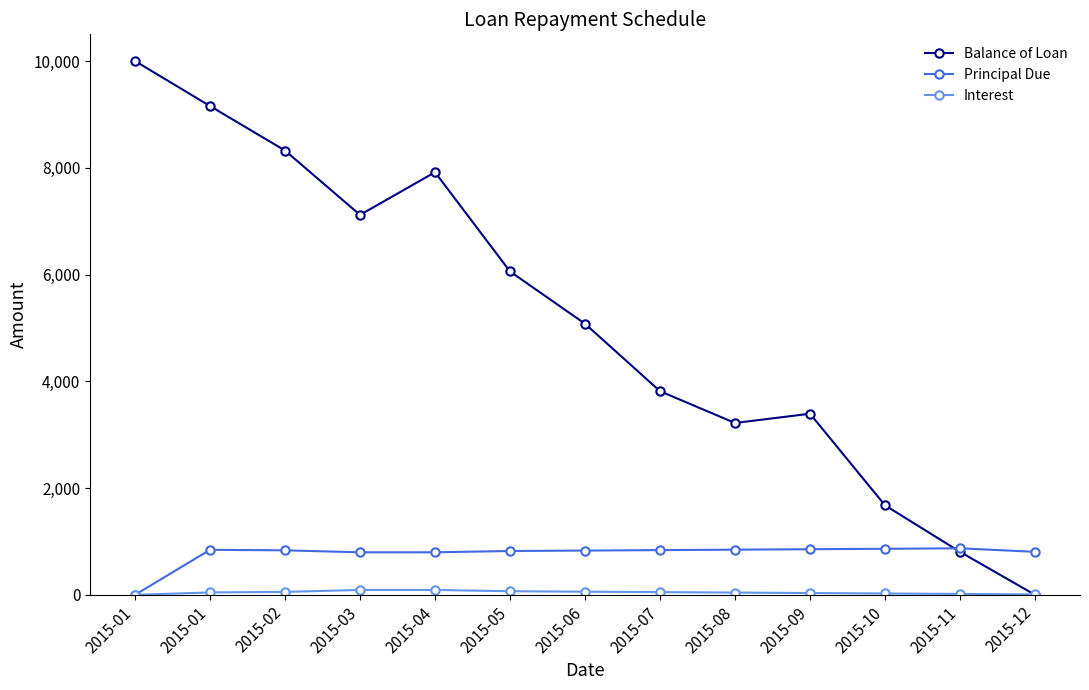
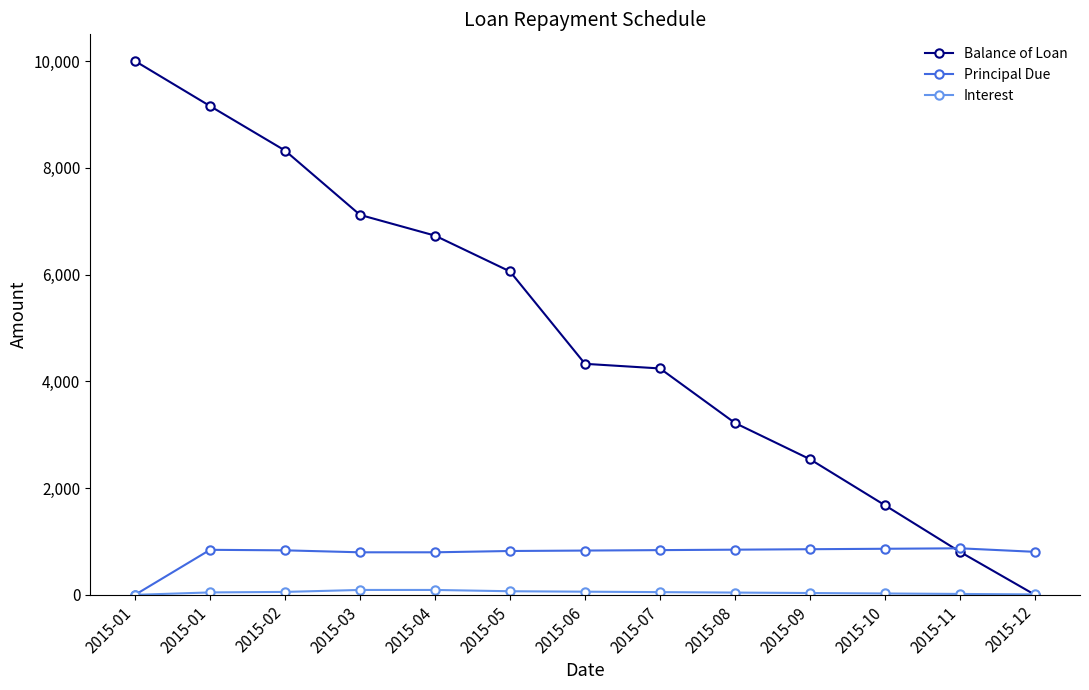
Balance of Loan, 2015-04: 7,900 -> 6,700
Balance of Loan, 2015-06: 5,100 -> 4,300
Balance of Loan, 2015-07: 3,800 -> 4,200
Balance of Loan, 2015-09: 3,400 -> 2,500
